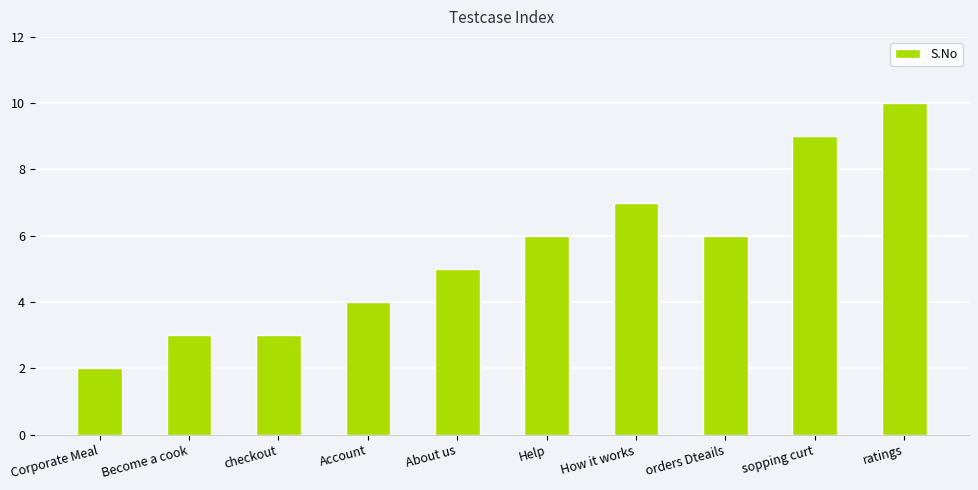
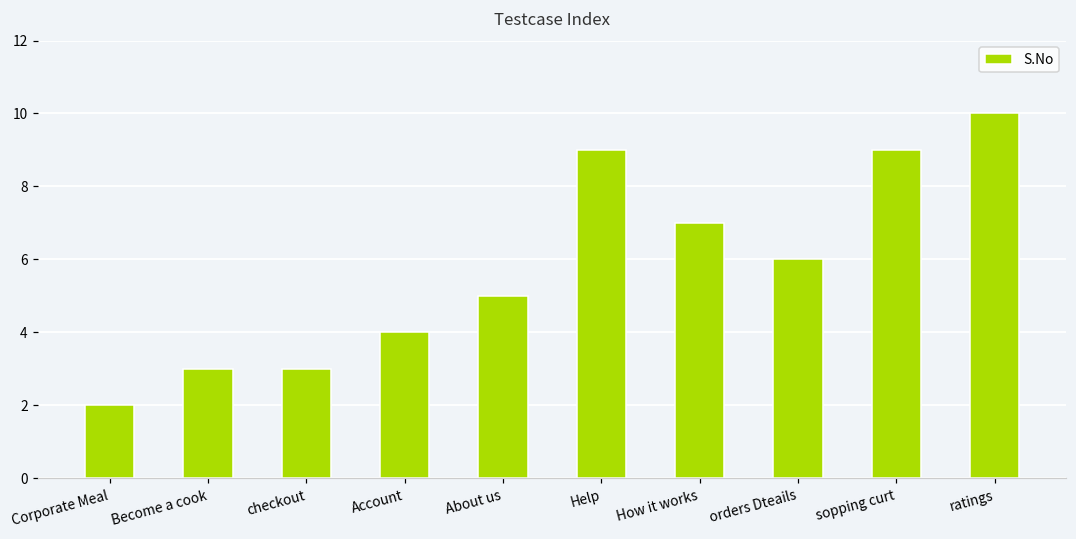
Help: 6 -> 9
